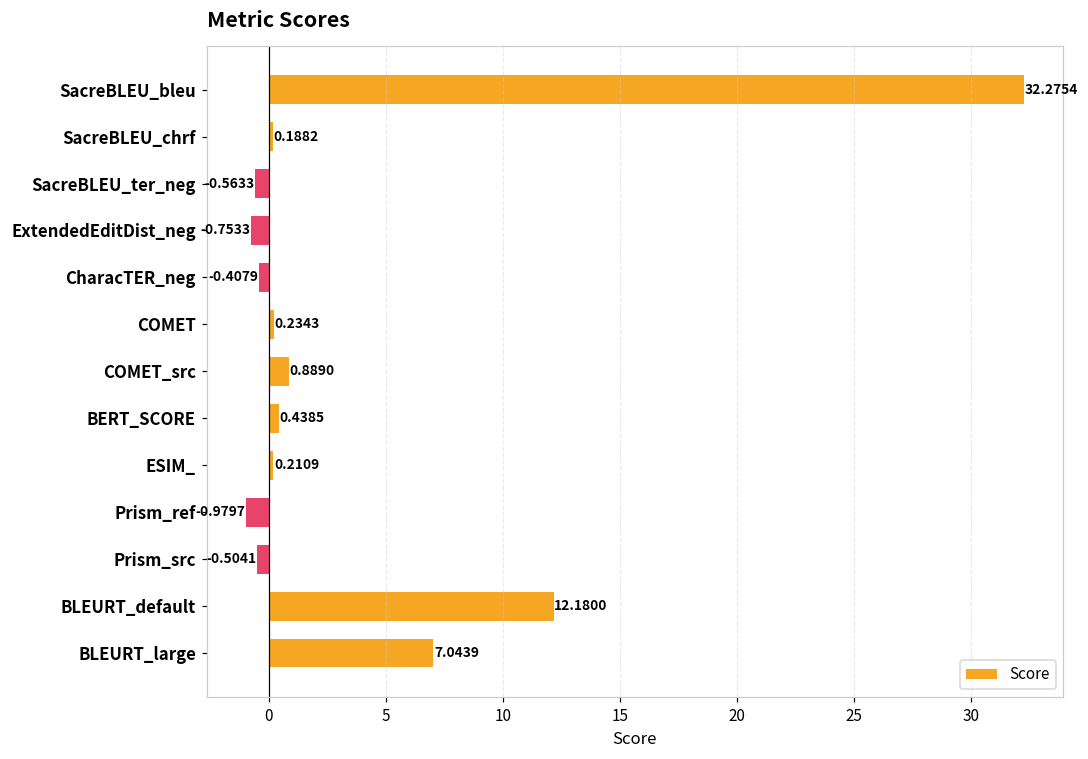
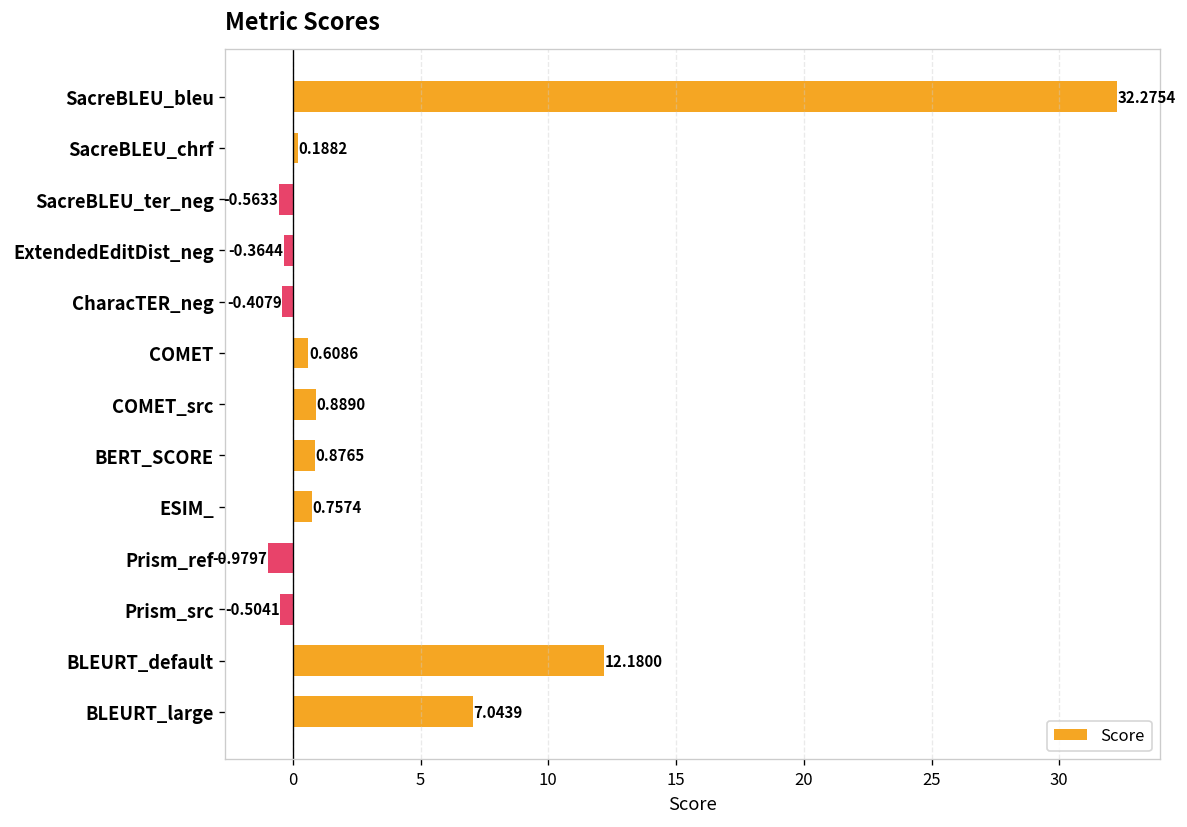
ExtendedEditDist_neg: -0.7533 -> -0.3644
COMET: 0.2343 -> 0.6086
BERT_SCORE: 0.4385 -> 0.8765
ESIM_: 0.2109 -> 0.7574
